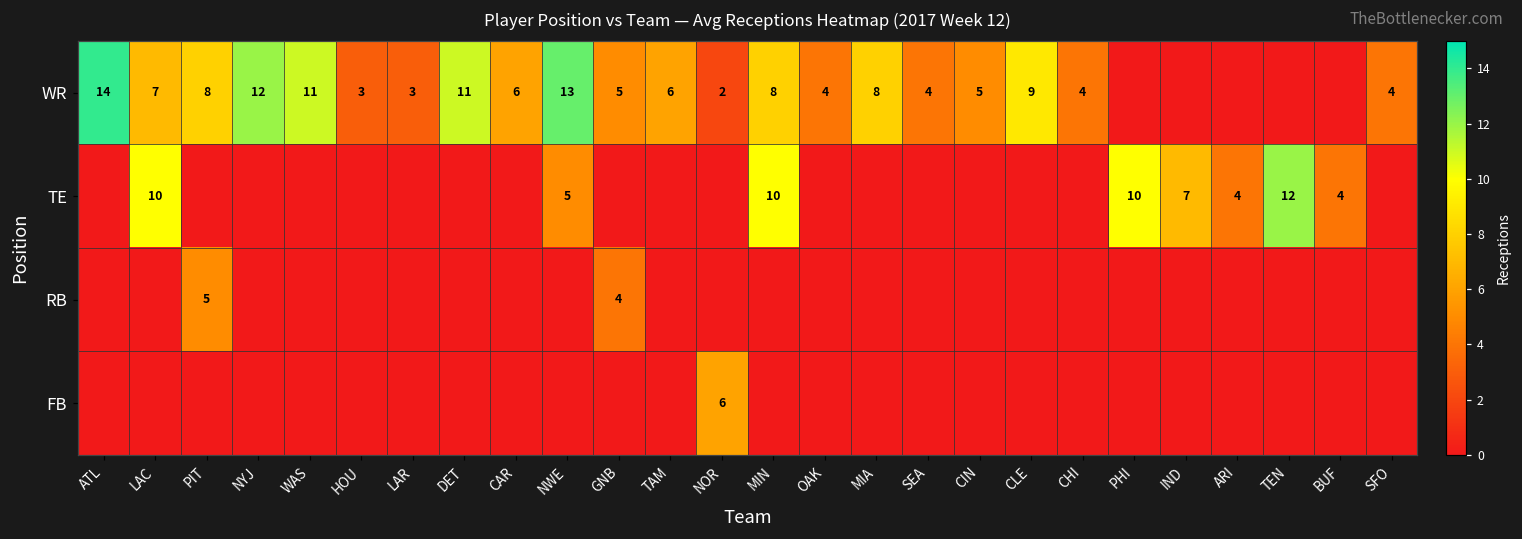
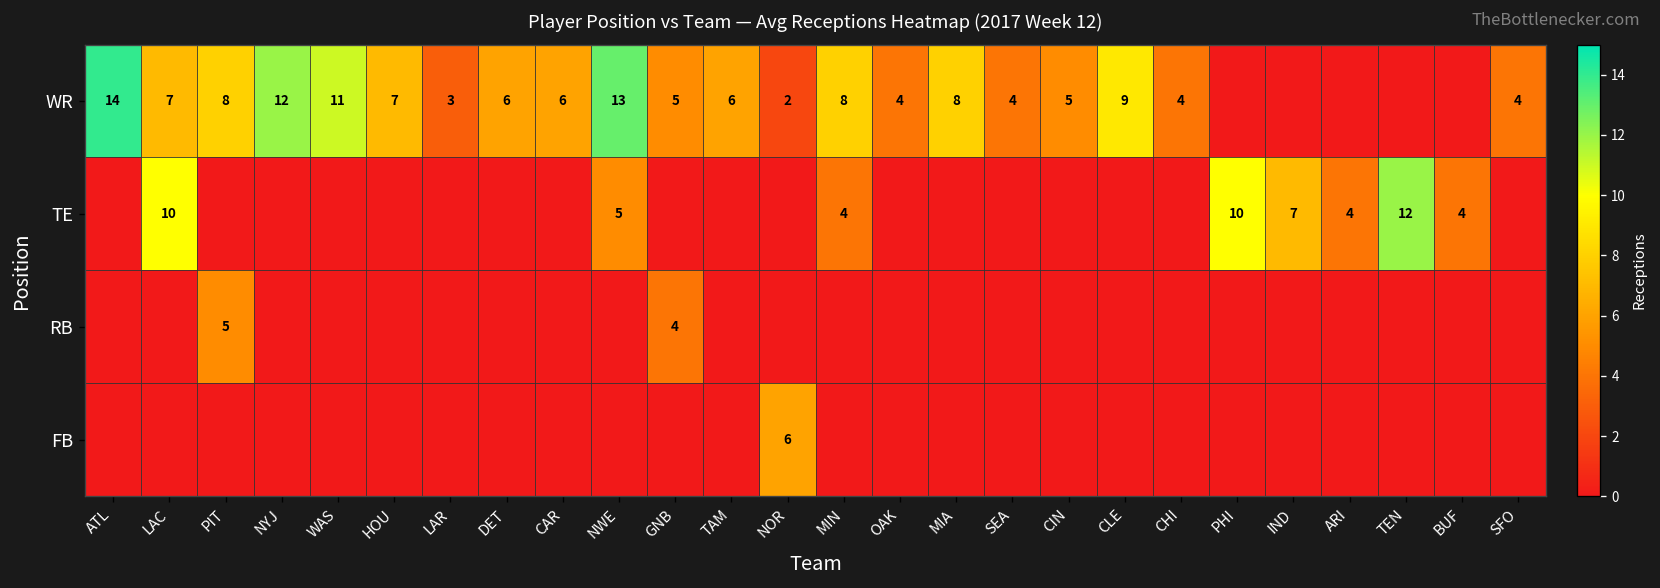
WR, HOU: 3 -> 7
WR, DET: 11 -> 6
TE, MIN: 10 -> 4
